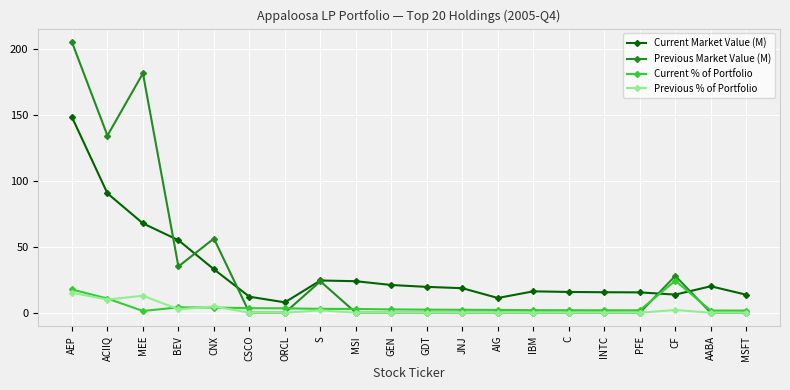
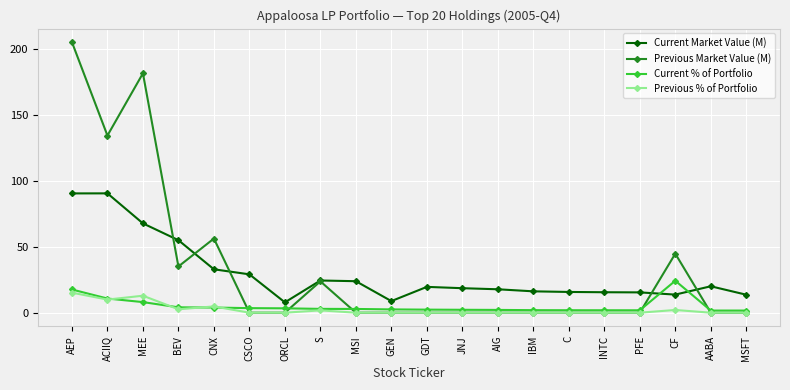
Current Market Value (M), AEP: 148 -> 90
Current % of Portfolio, MEE: 1 -> 8
Current Market Value (M), CSCO: 12 -> 29
Current Market Value (M), GEN: 21 -> 9
Current Market Value (M), AIG: 11 -> 18
Previous Market Value (M), CF: 28 -> 45
